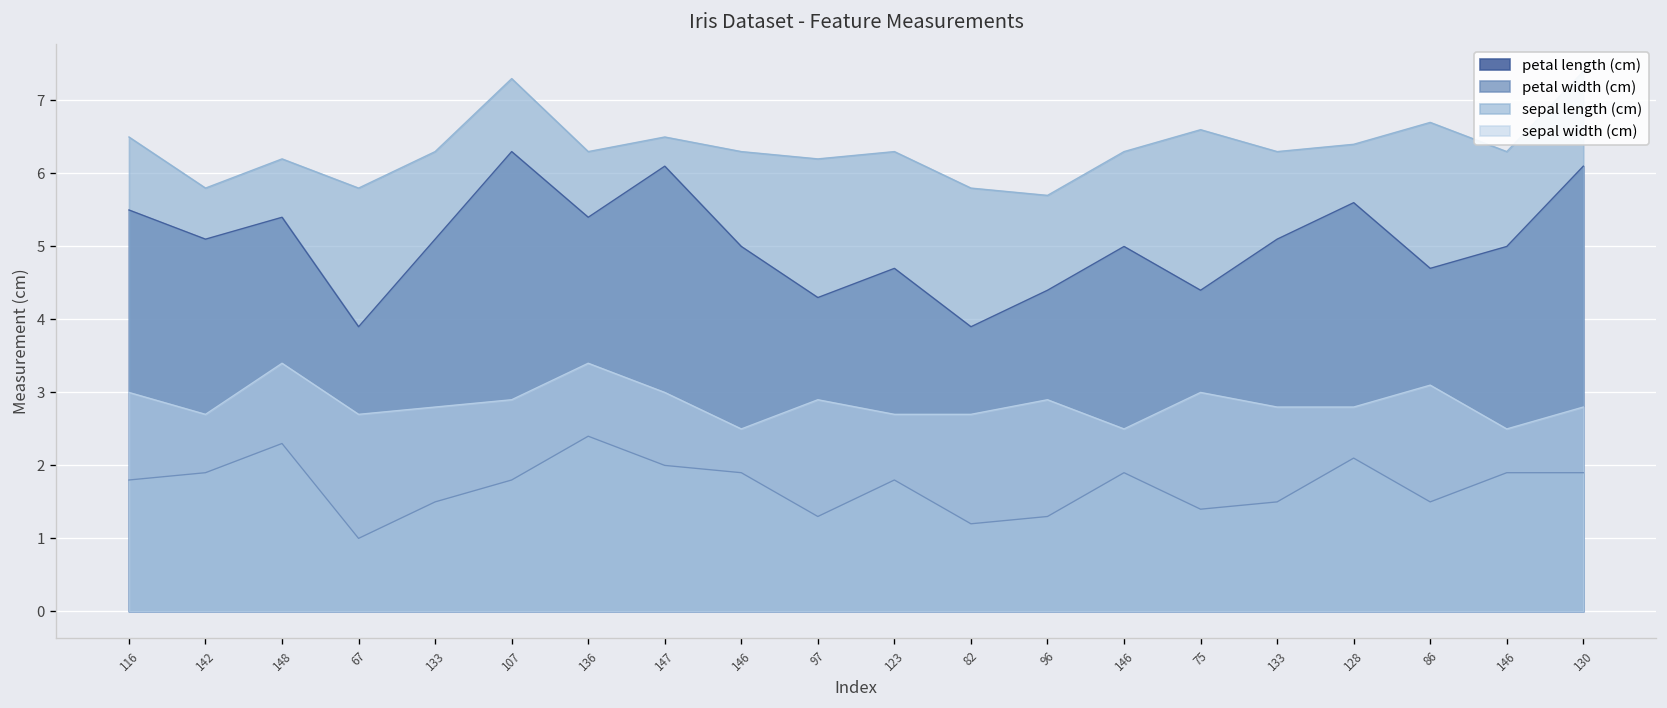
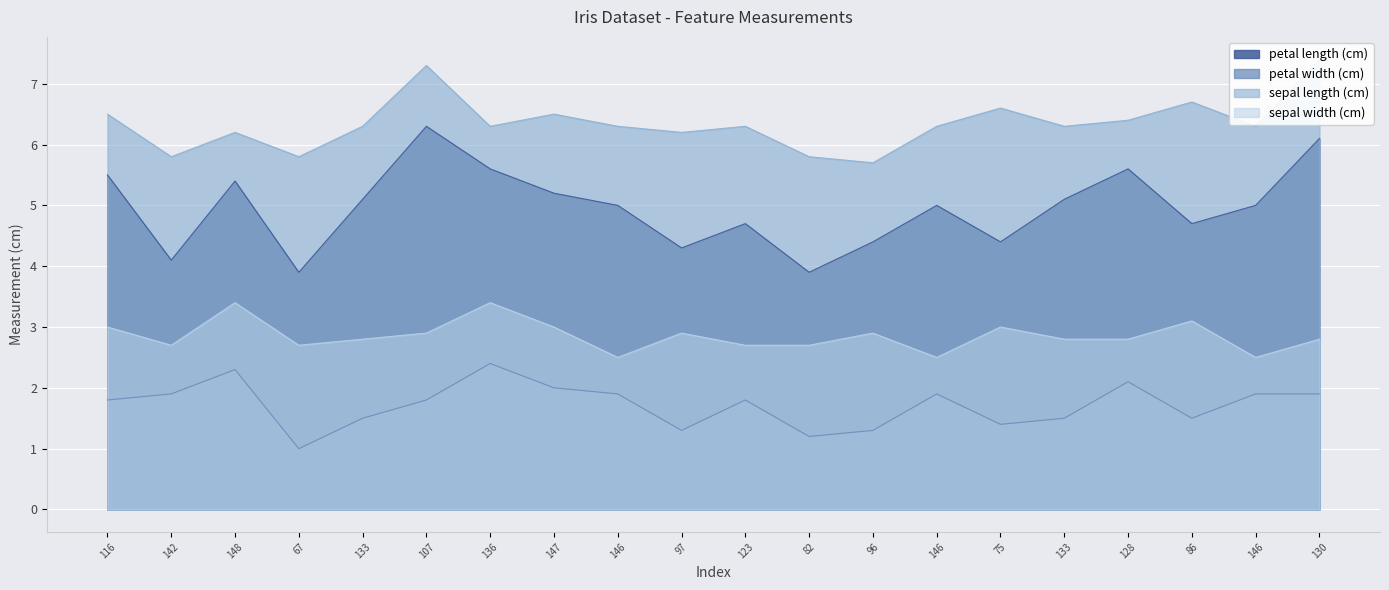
petal length (cm), 142: 5.1 -> 4.1
petal length (cm), 136: 5.4 -> 5.6
petal length (cm), 147: 6.1 -> 5.2
